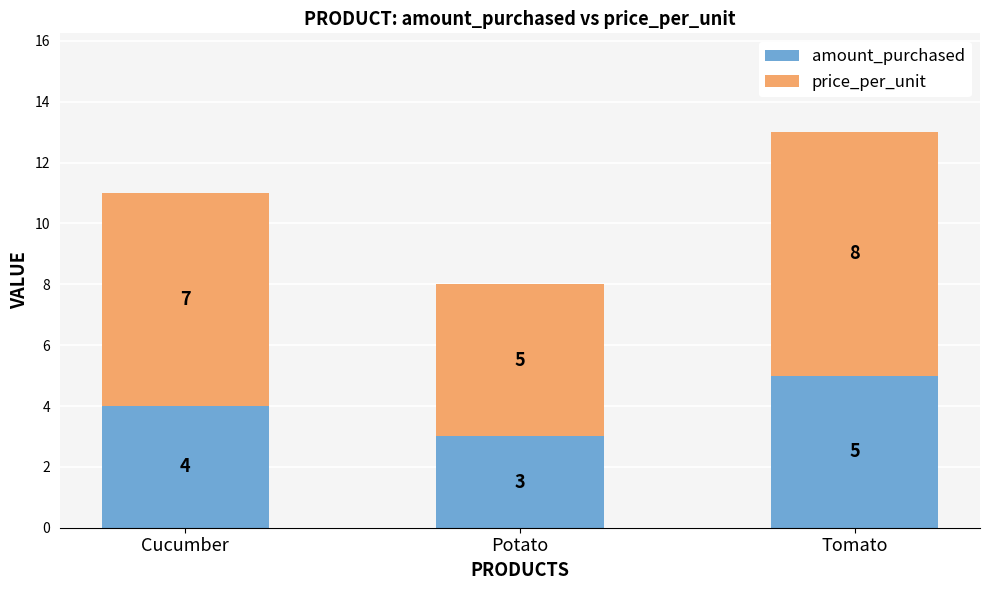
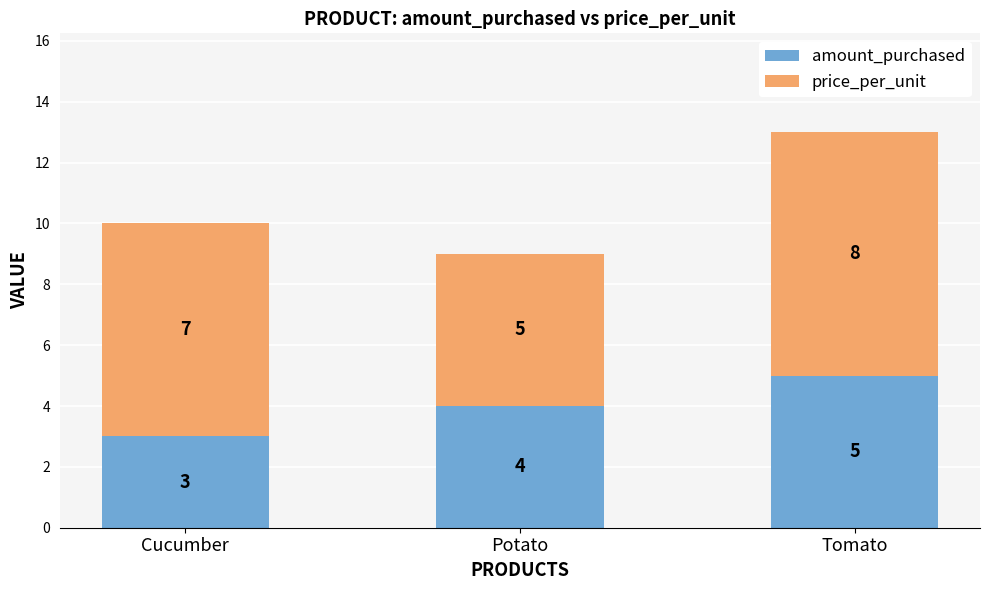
amount_purchased, Cucumber: 4 -> 3
amount_purchased, Potato: 3 -> 4
